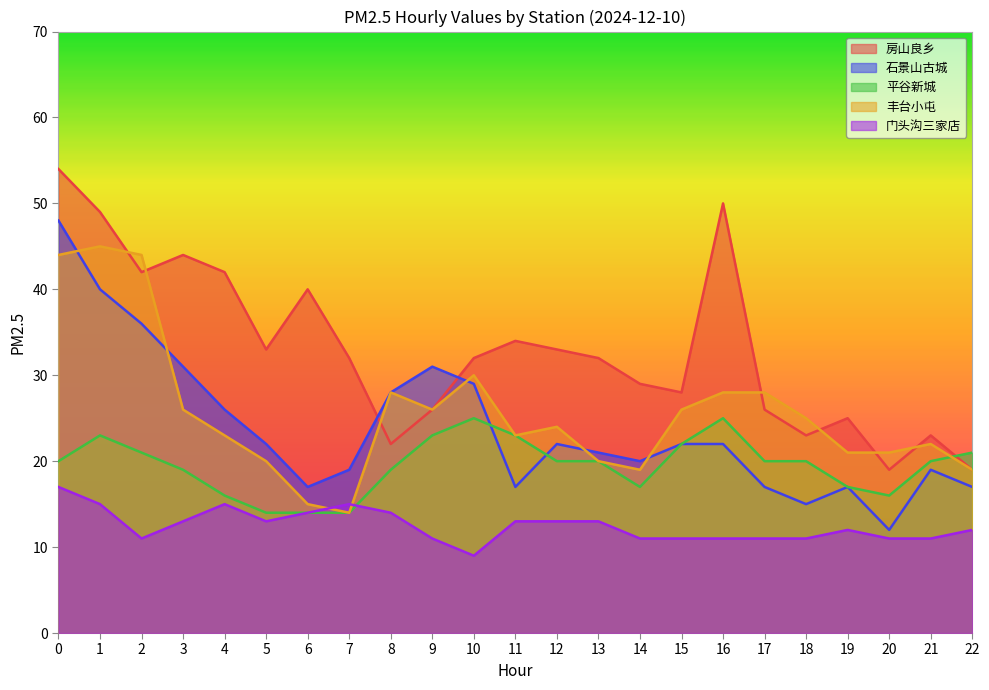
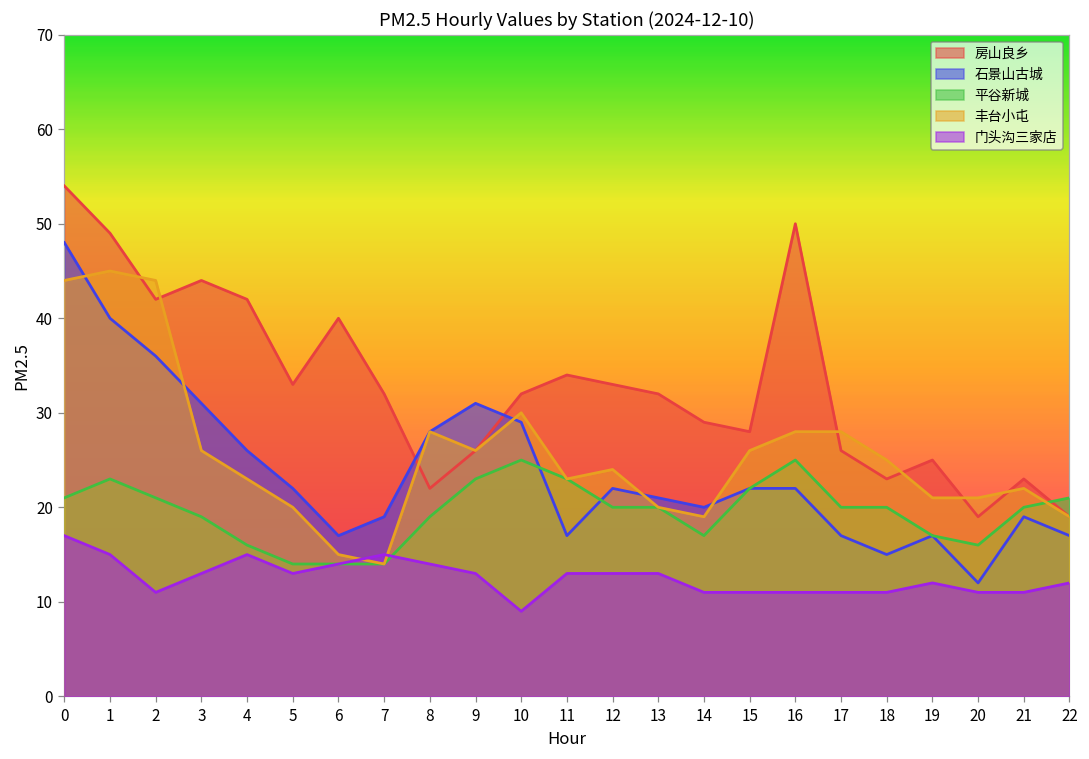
平谷新城, 0: 20 -> 21
门头沟三家店, 9: 11 -> 13
